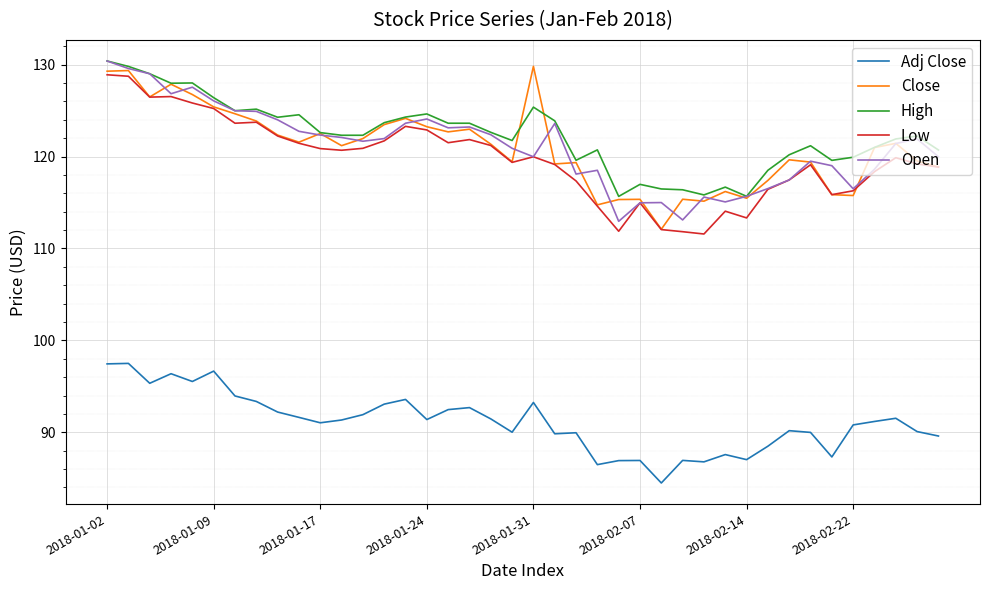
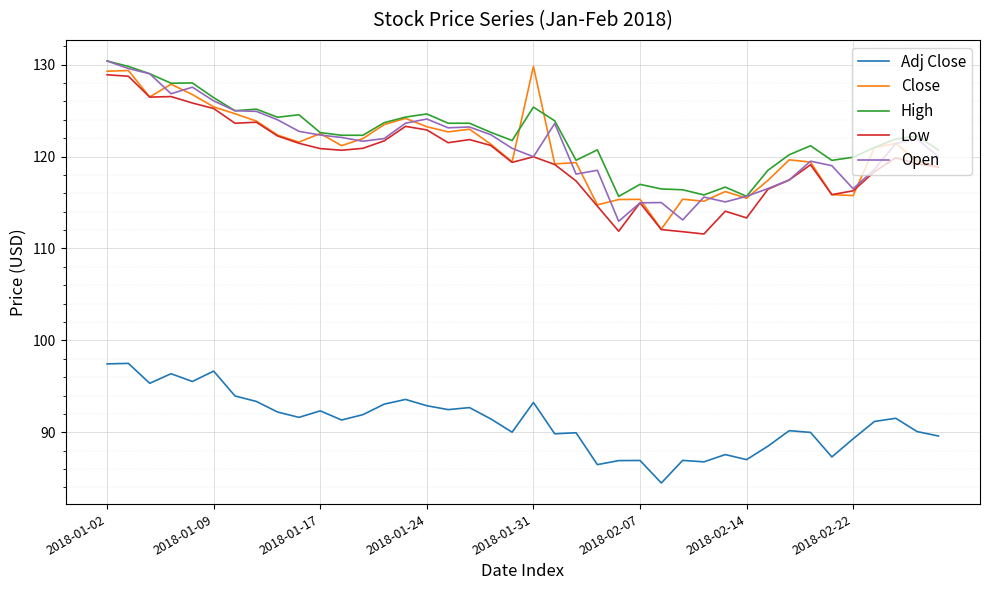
Adj Close, 2018-01-17: 91 -> 92
Adj Close, 2018-01-24: 91 -> 93
Adj Close, 2018-02-22: 91 -> 89
